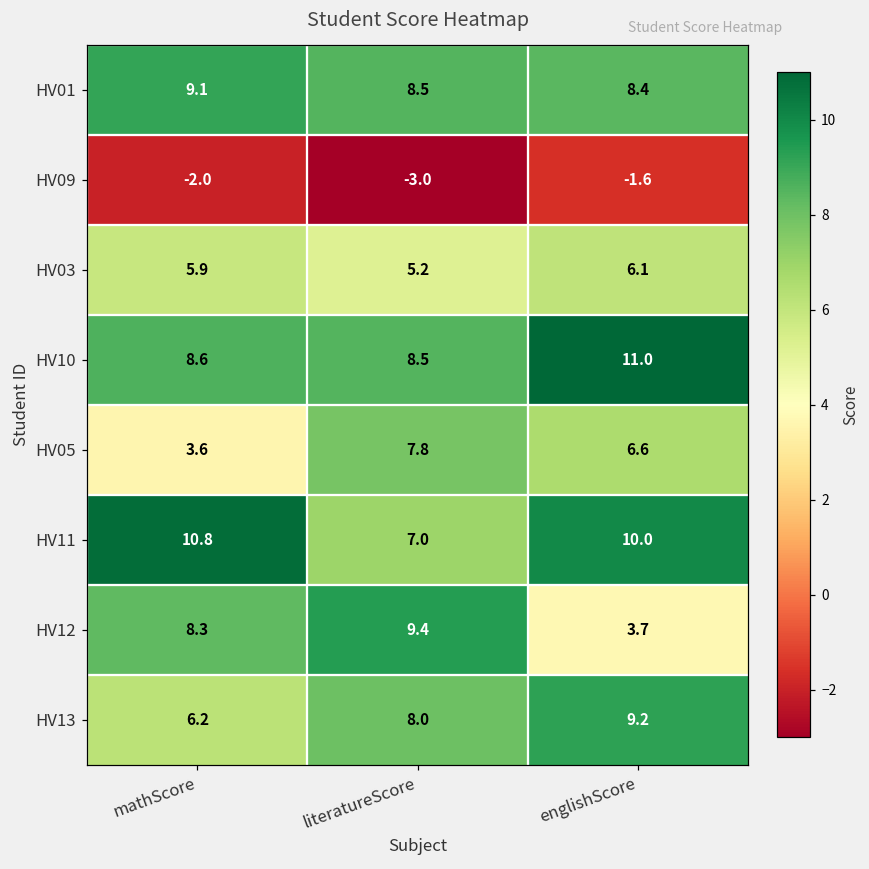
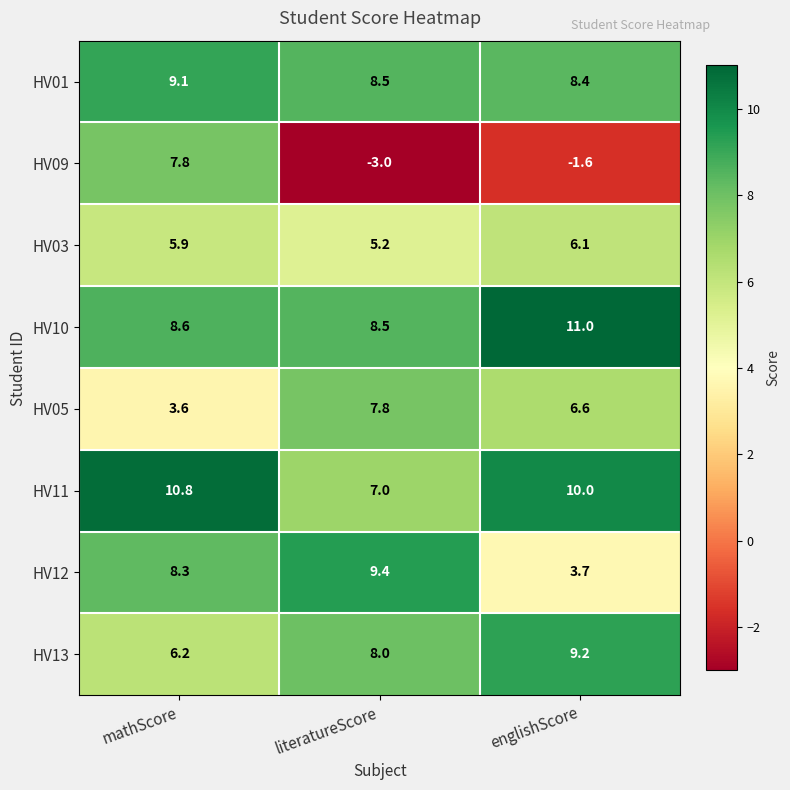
HV09, mathScore: -2.0 -> 7.8
